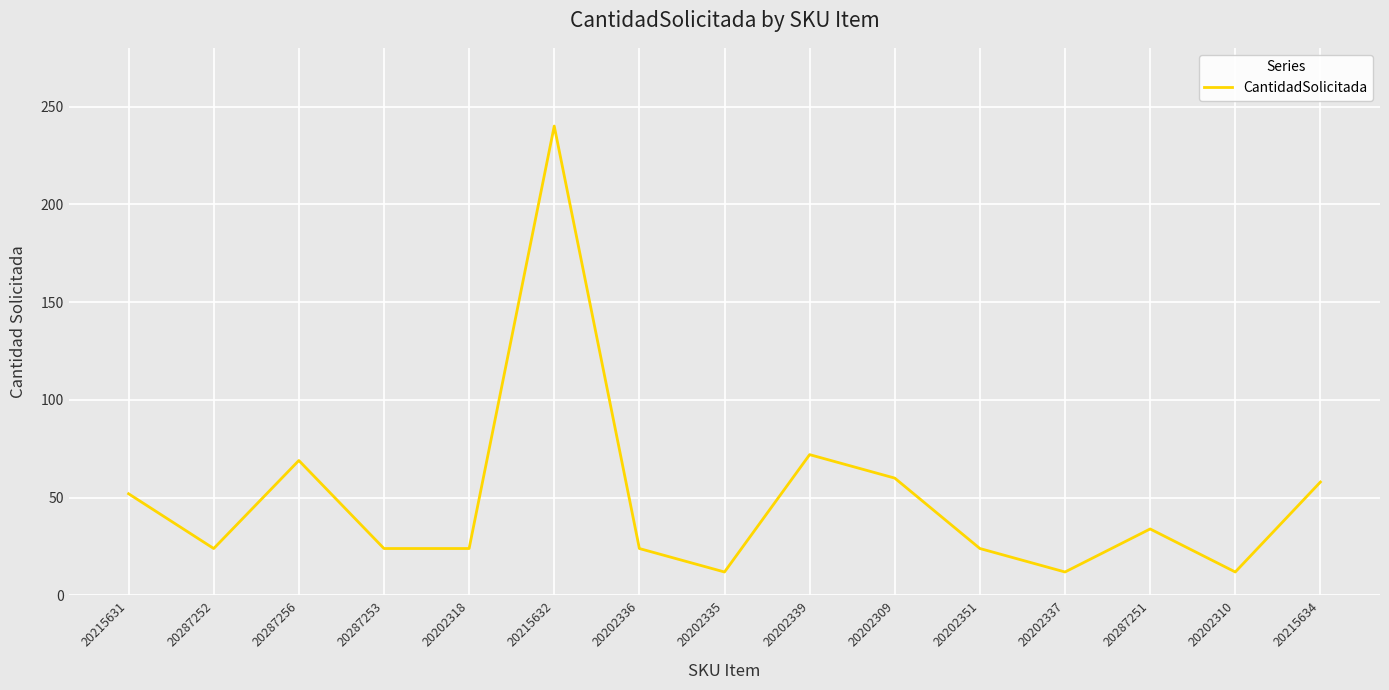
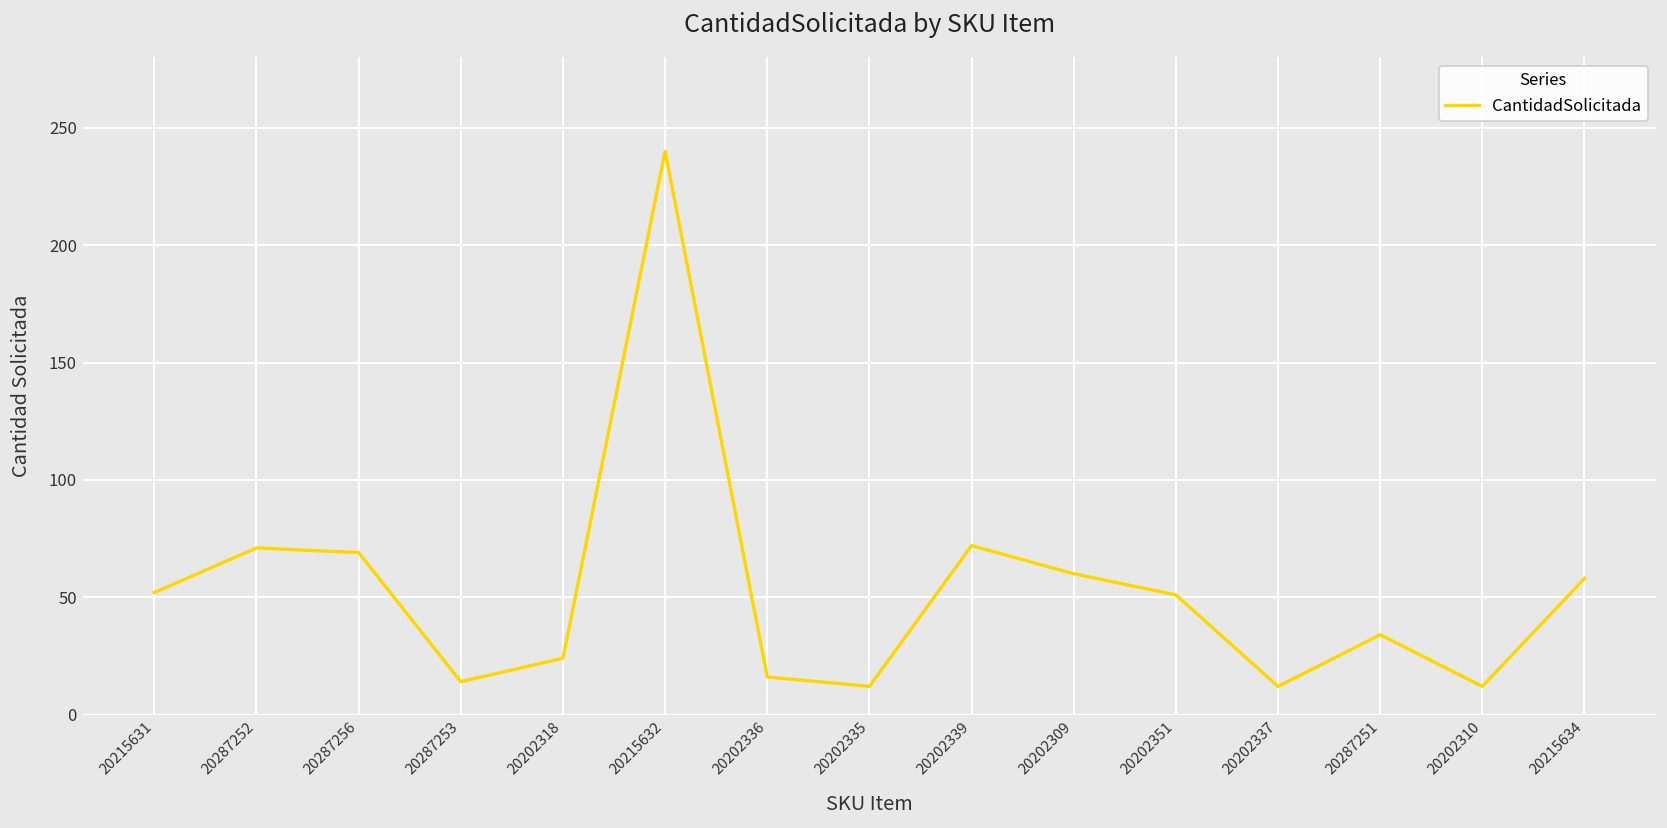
20287252: 24 -> 71
20287253: 24 -> 14
20202336: 24 -> 16
20202351: 24 -> 51
